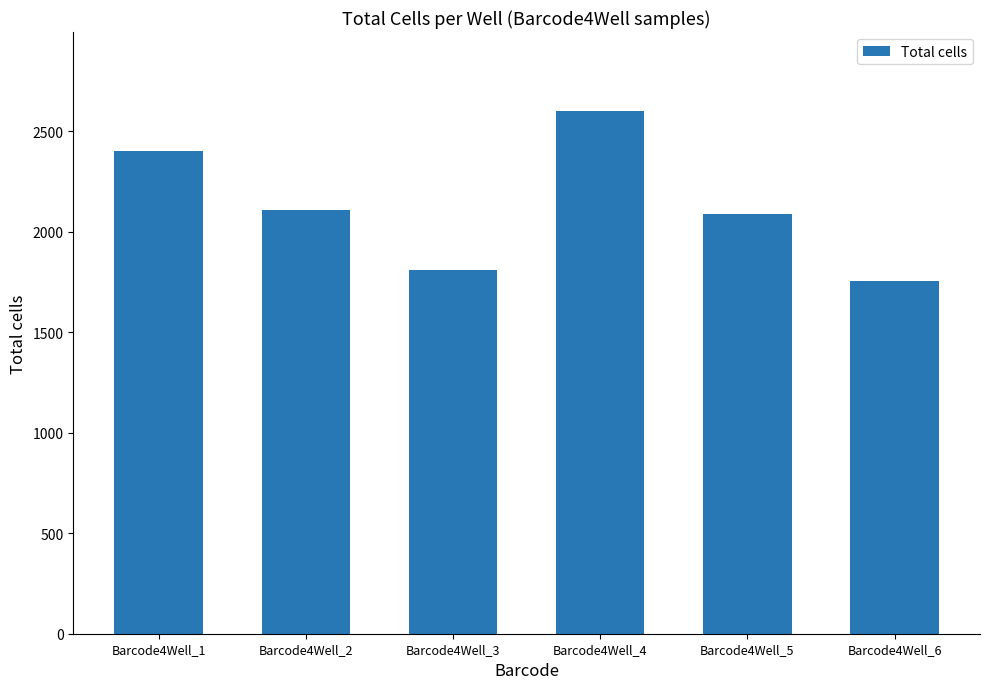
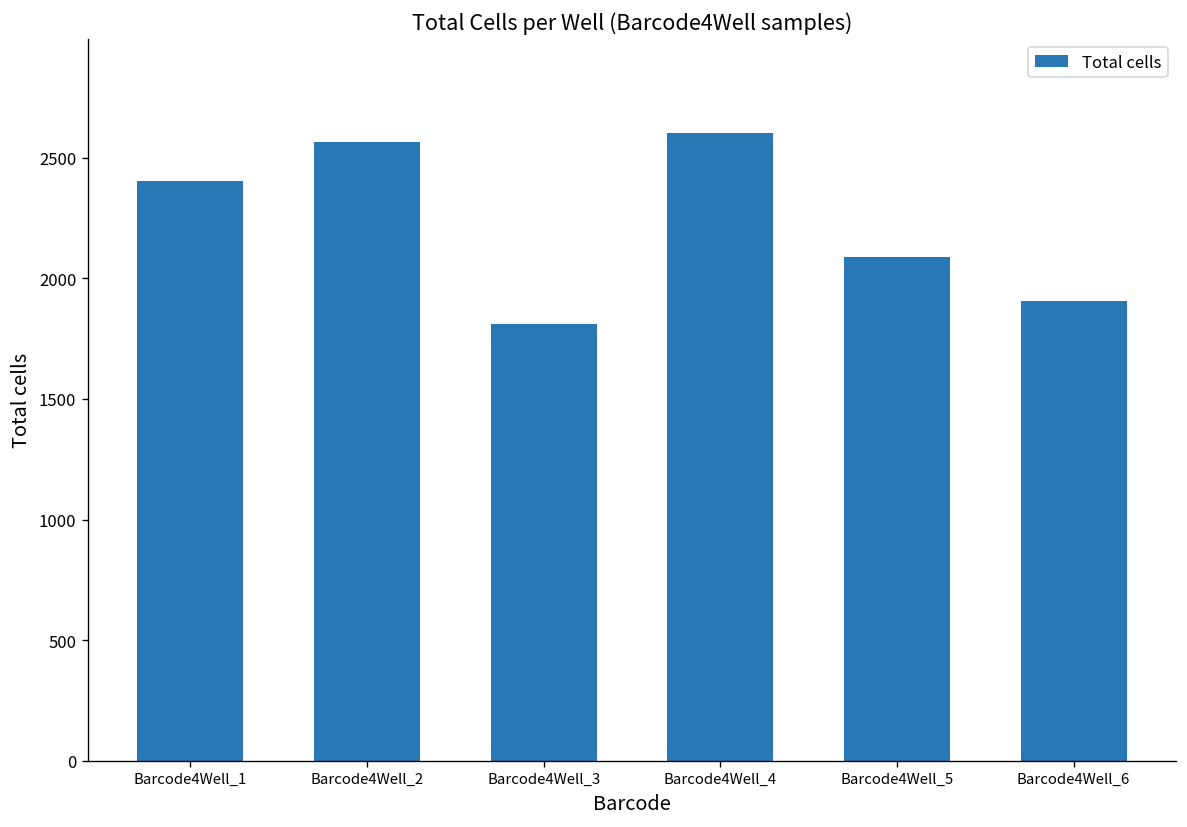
Barcode4Well_2: 2110 -> 2570
Barcode4Well_6: 1760 -> 1910
